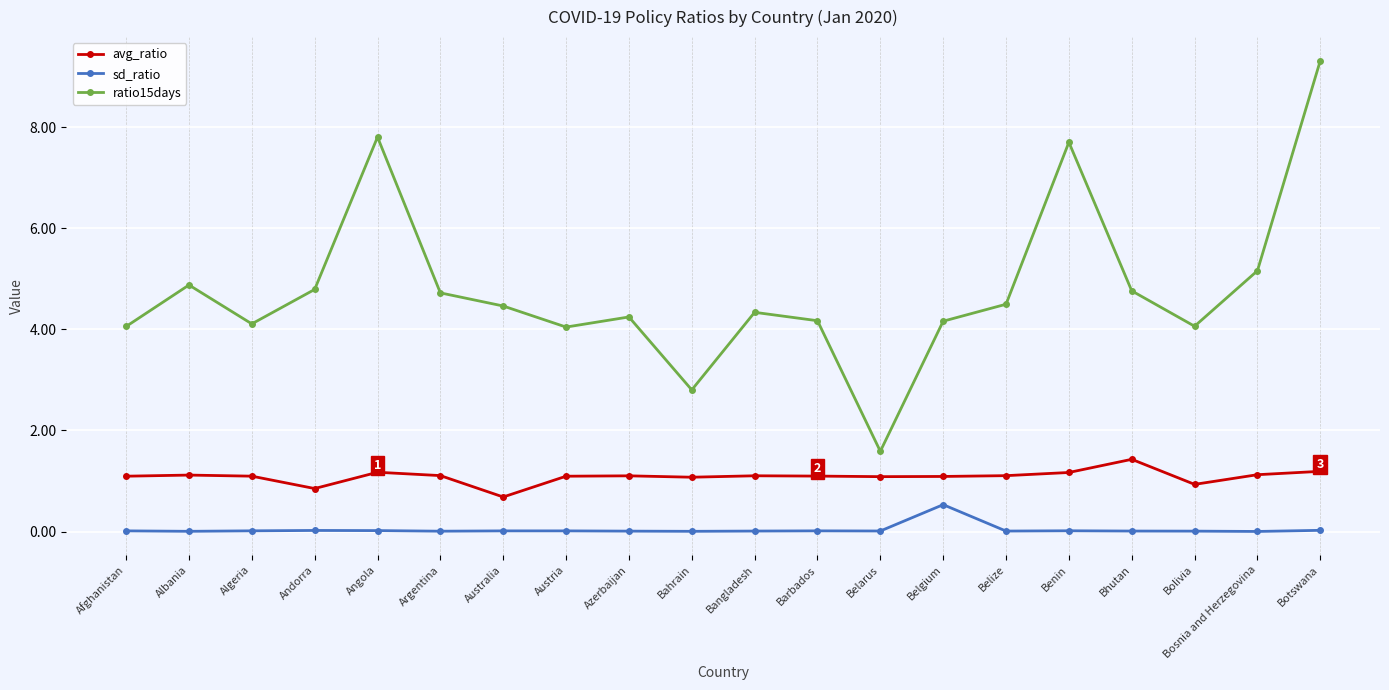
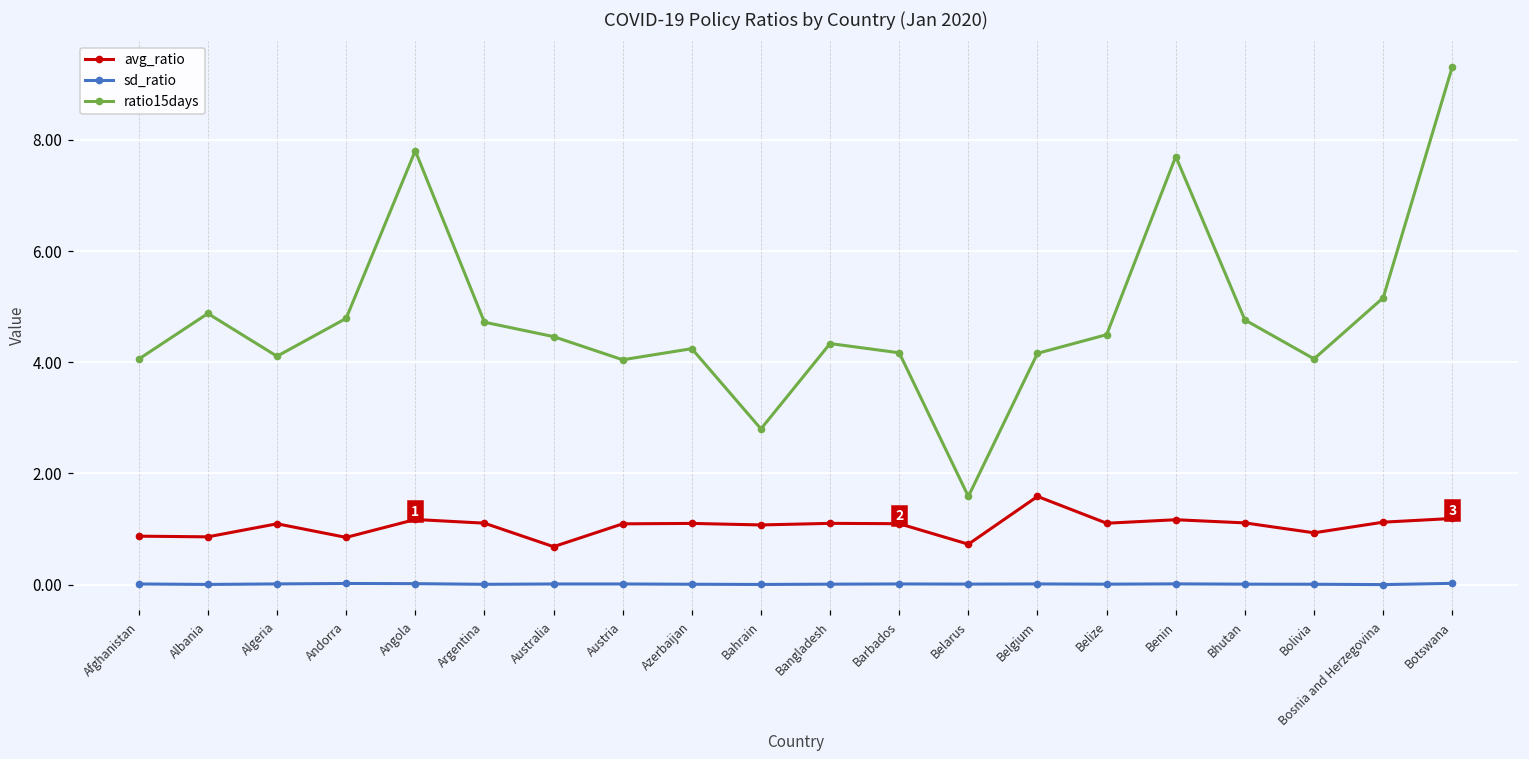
avg_ratio, Afghanistan: 1.1 -> 0.9
avg_ratio, Albania: 1.1 -> 0.9
avg_ratio, Belarus: 1.1 -> 0.7
avg_ratio, Belgium: 1.1 -> 1.6
sd_ratio, Belgium: 0.5 -> 0.0
avg_ratio, Bhutan: 1.4 -> 1.1
